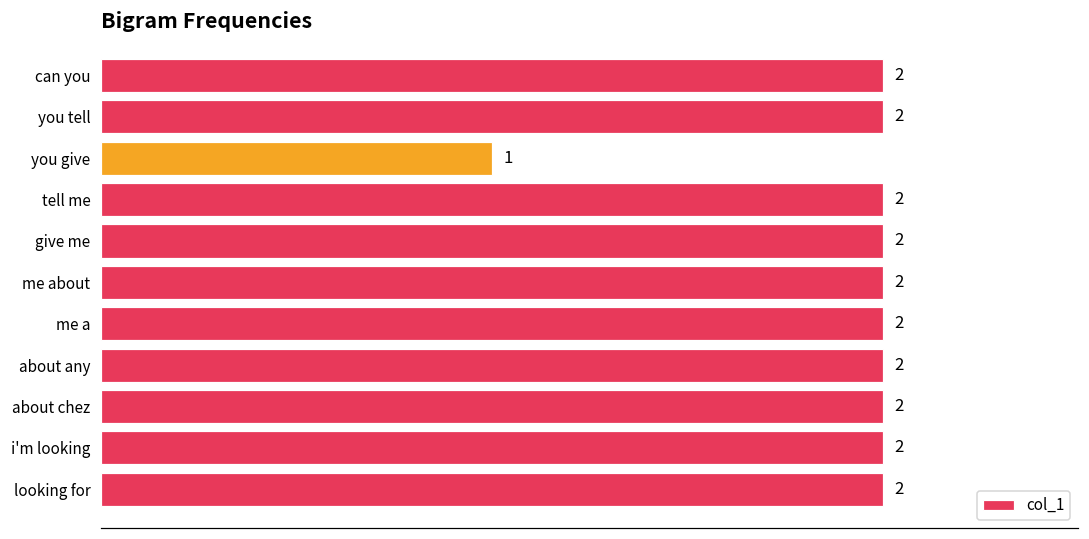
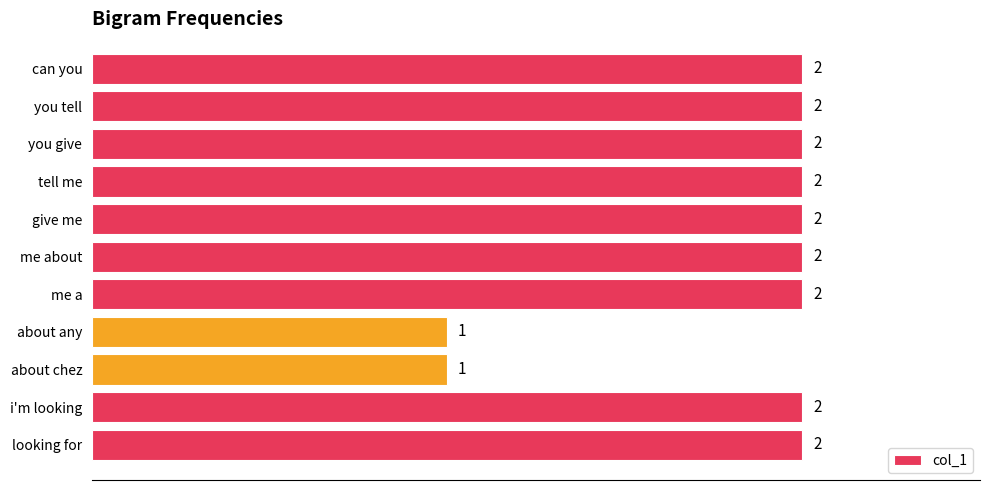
you give: 1 -> 2
about any: 2 -> 1
about chez: 2 -> 1
